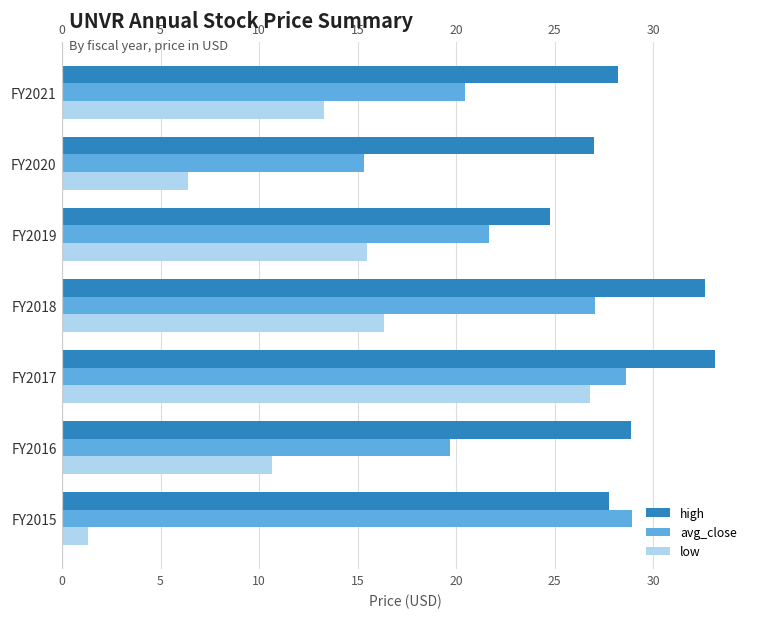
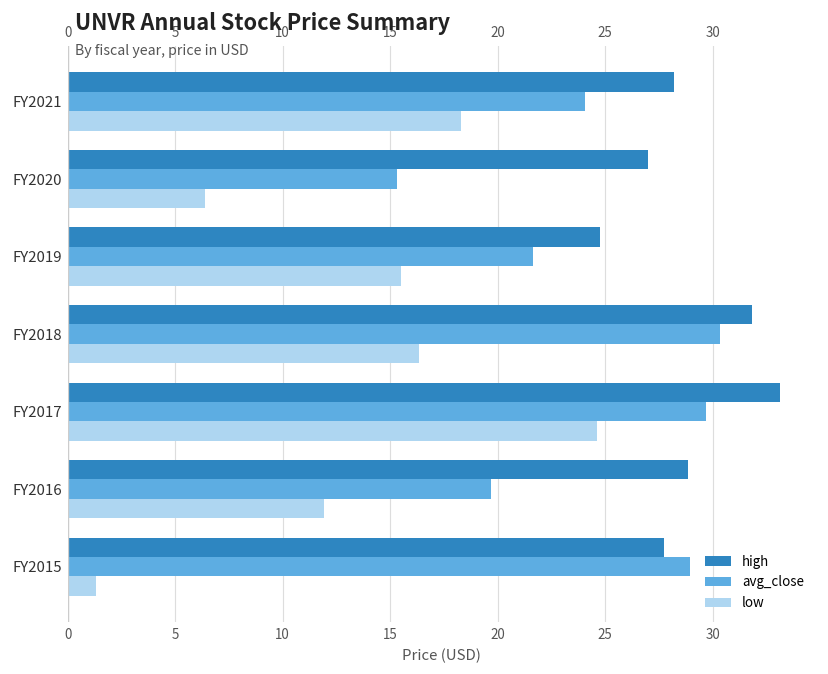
avg_close, FY2021: 20.5 -> 24.0
low, FY2021: 13.3 -> 18.3
high, FY2018: 32.6 -> 31.8
avg_close, FY2018: 27.0 -> 30.3
avg_close, FY2017: 28.6 -> 29.7
low, FY2017: 26.8 -> 24.6
low, FY2016: 10.7 -> 11.9
